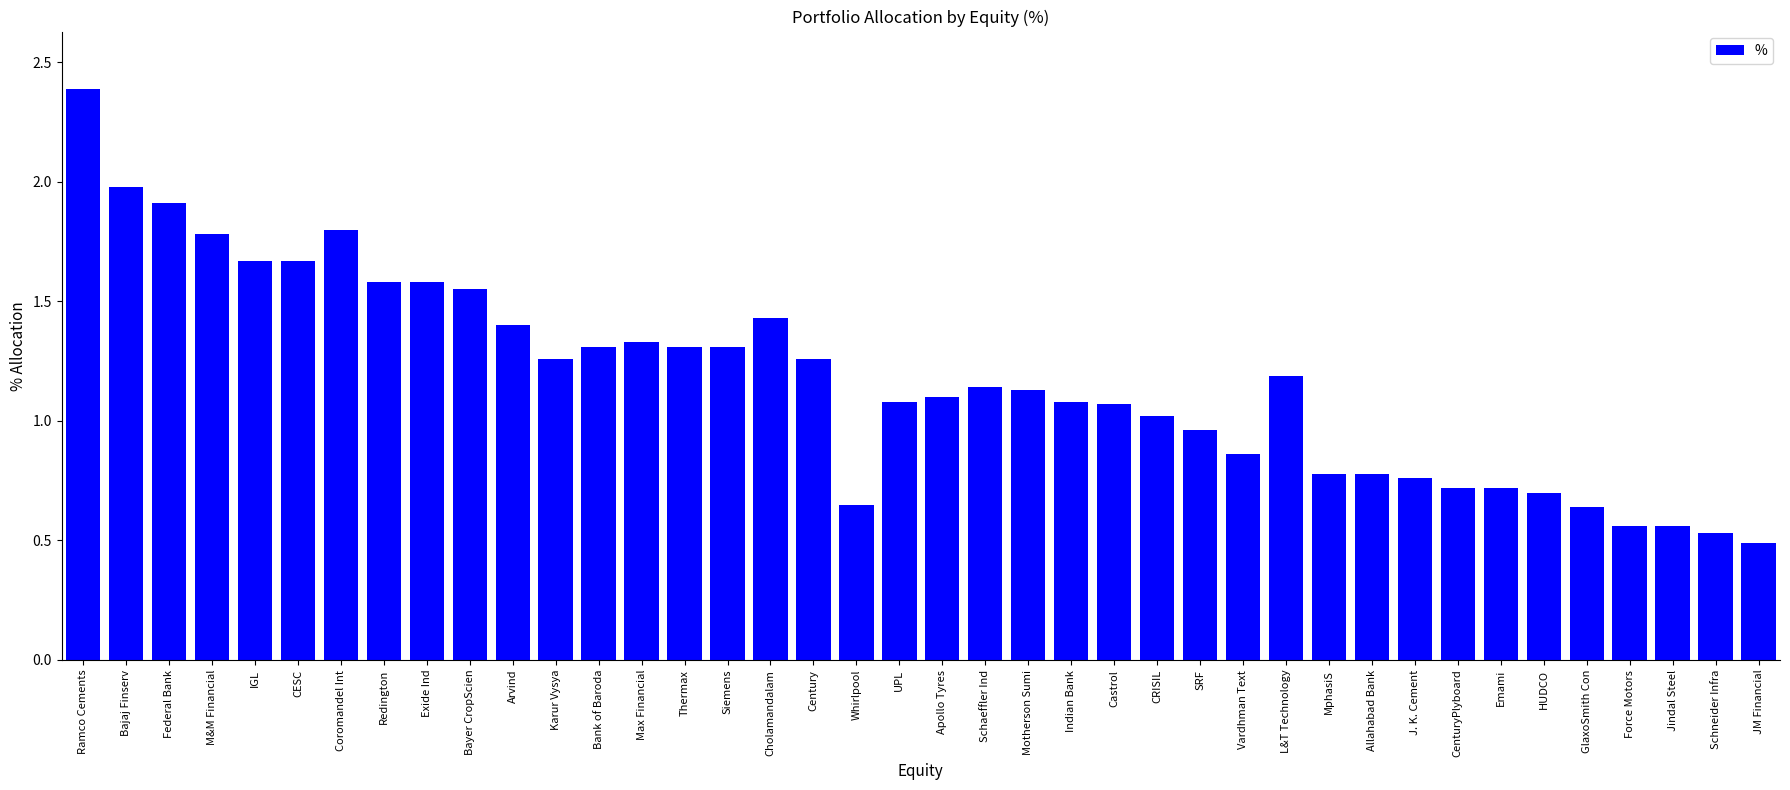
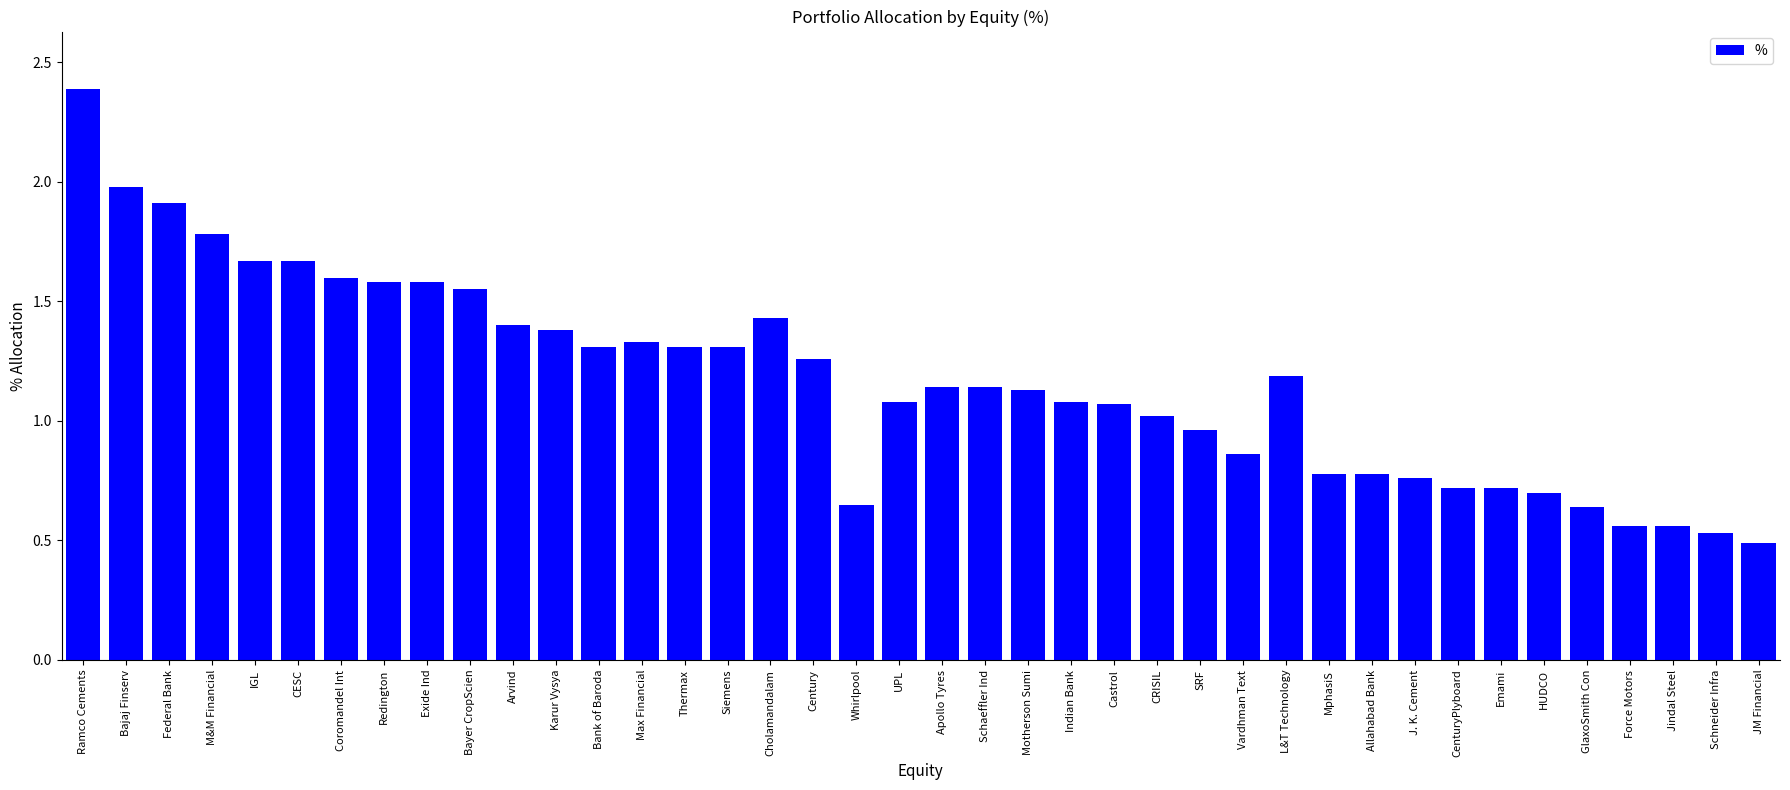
Coromandel Int: 1.8 -> 1.6
Karur Vysya: 1.26 -> 1.38
Apollo Tyres: 1.10 -> 1.14
